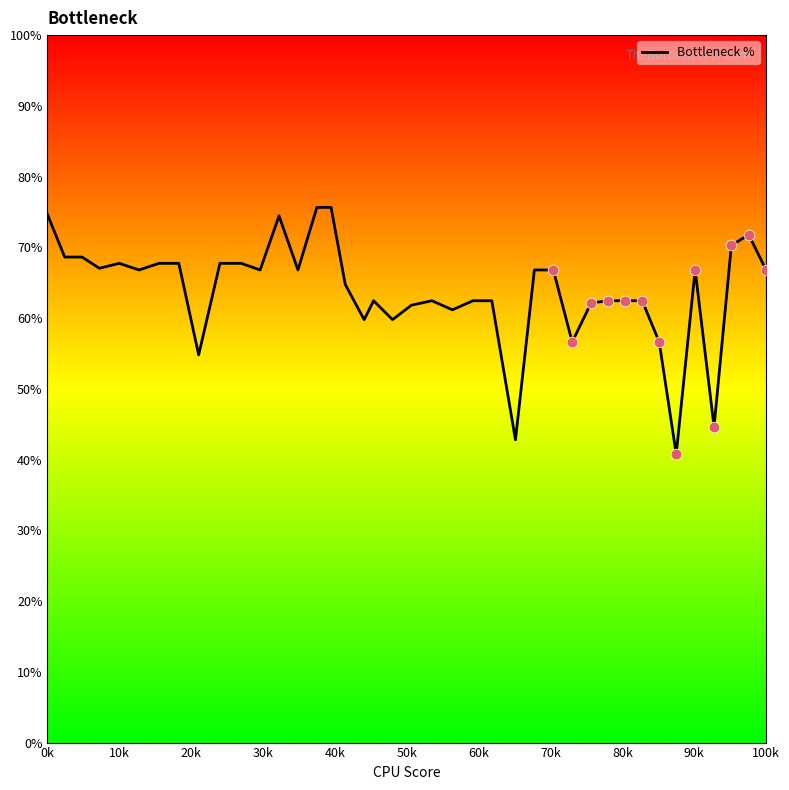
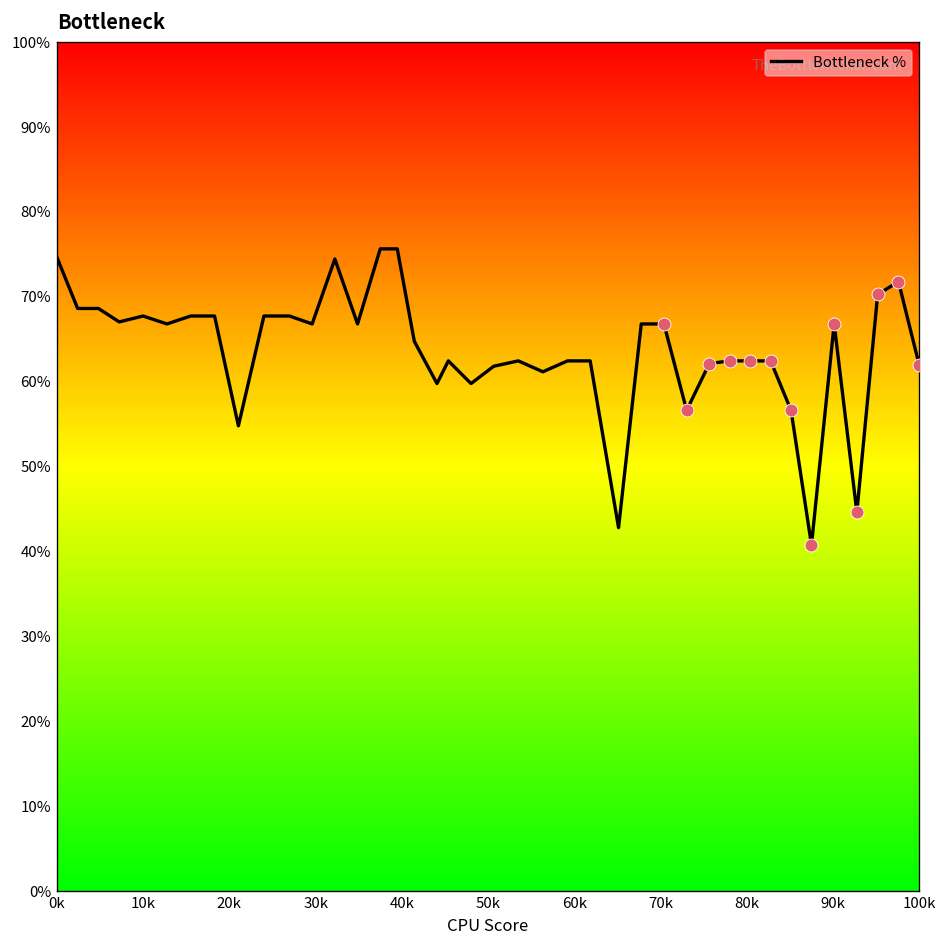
Bottleneck %, 100k: 67% -> 62%
